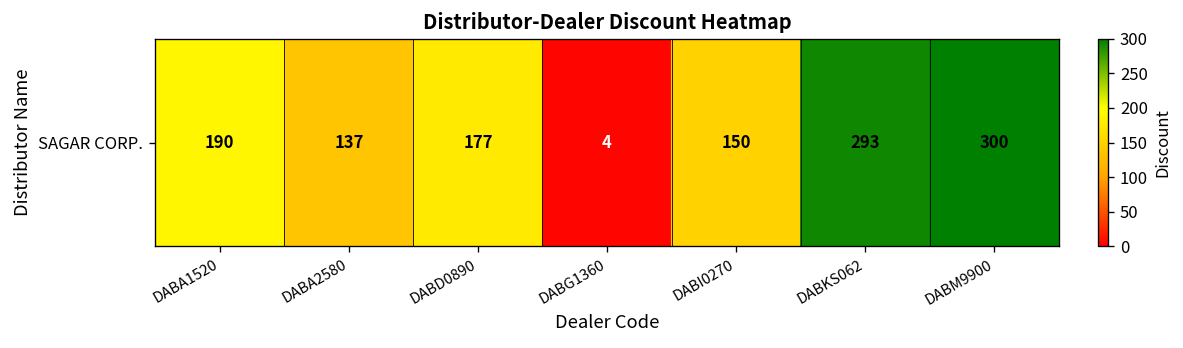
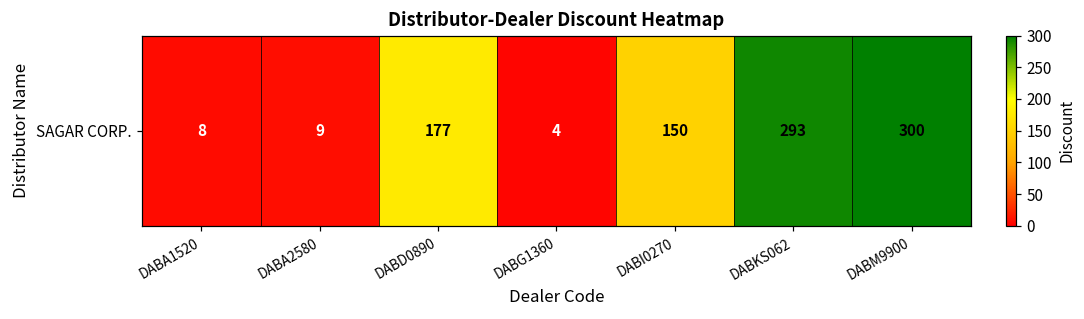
SAGAR CORP., DABA1520: 190 -> 8
SAGAR CORP., DABA2580: 137 -> 9
